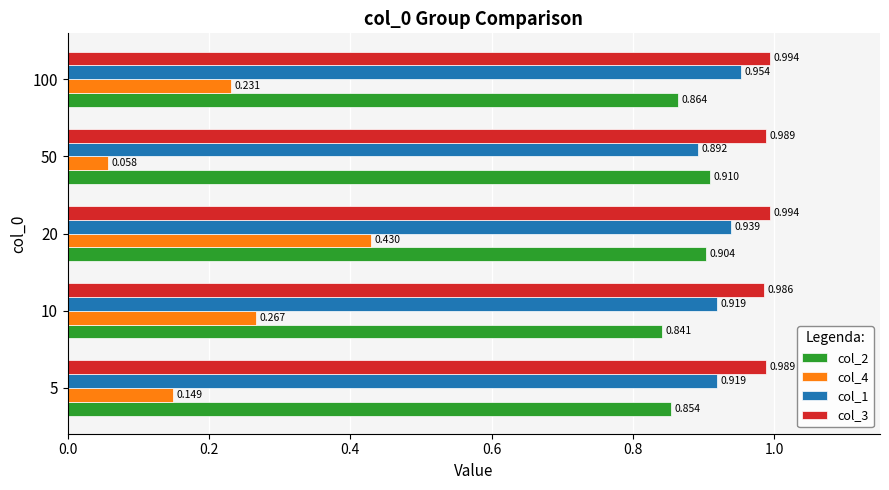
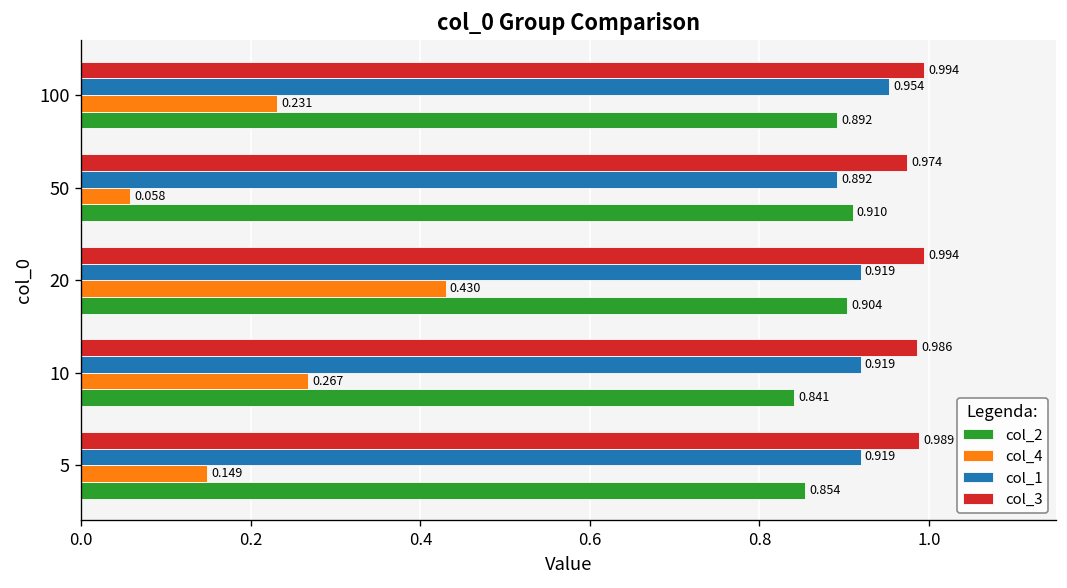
col_2, 100: 0.864 -> 0.892
col_3, 50: 0.989 -> 0.974
col_1, 20: 0.939 -> 0.919
